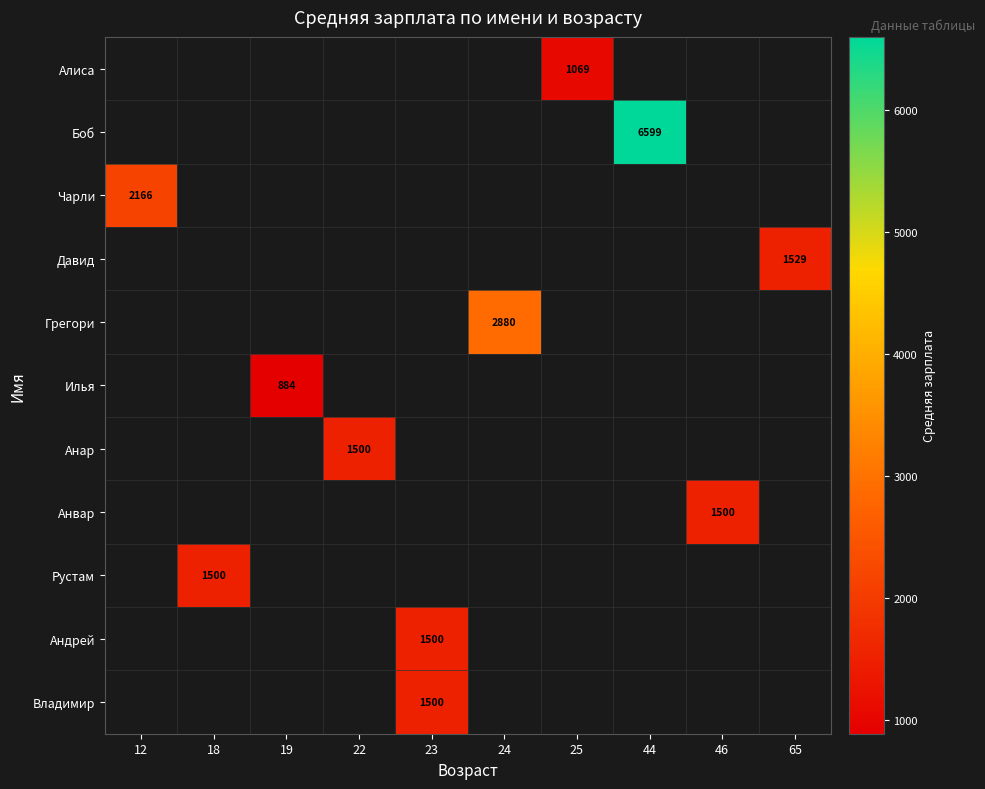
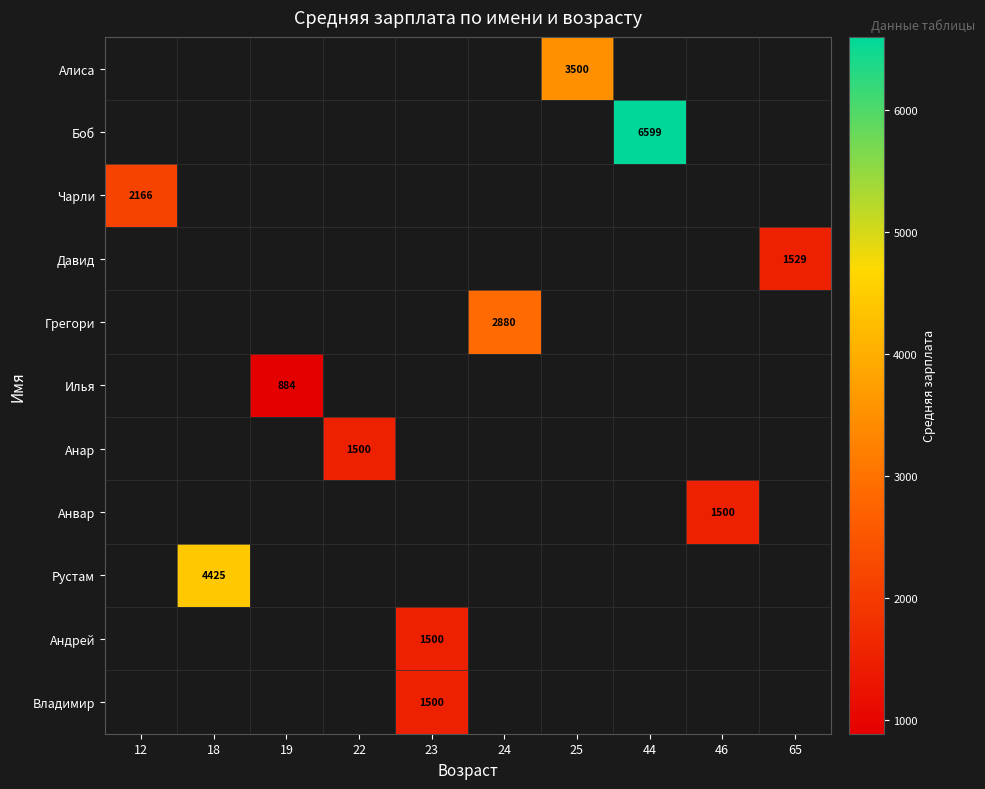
Алиса, 25: 1069 -> 3500
Рустам, 18: 1500 -> 4425
